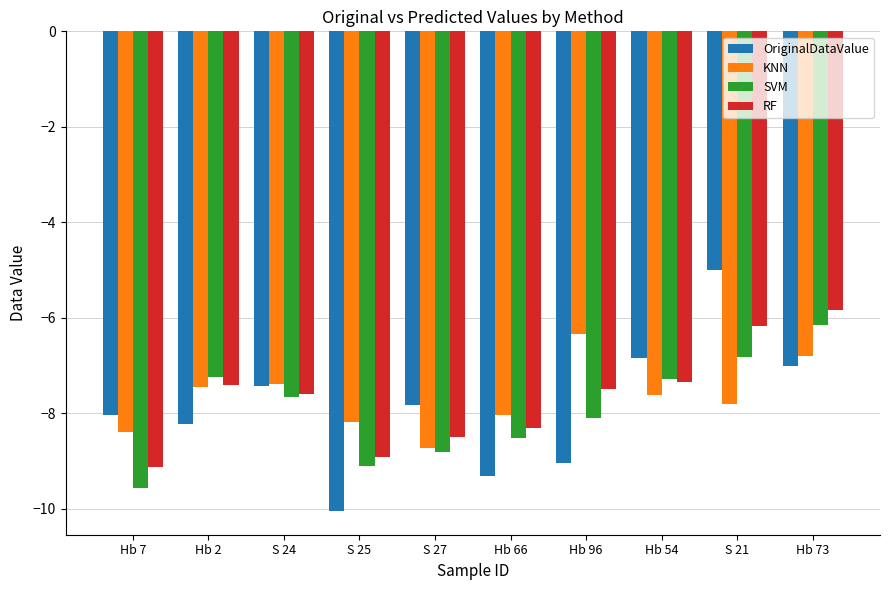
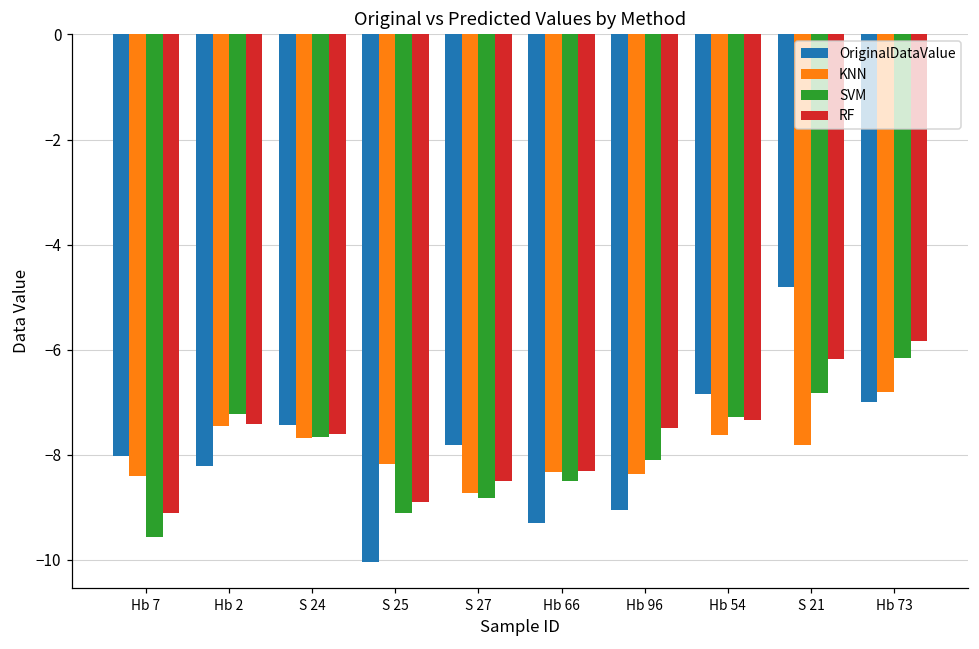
KNN, S 24: -7.4 -> -7.7
KNN, Hb 66: -8.0 -> -8.3
KNN, Hb 96: -6.3 -> -8.4
OriginalDataValue, S 21: -5.0 -> -4.8
